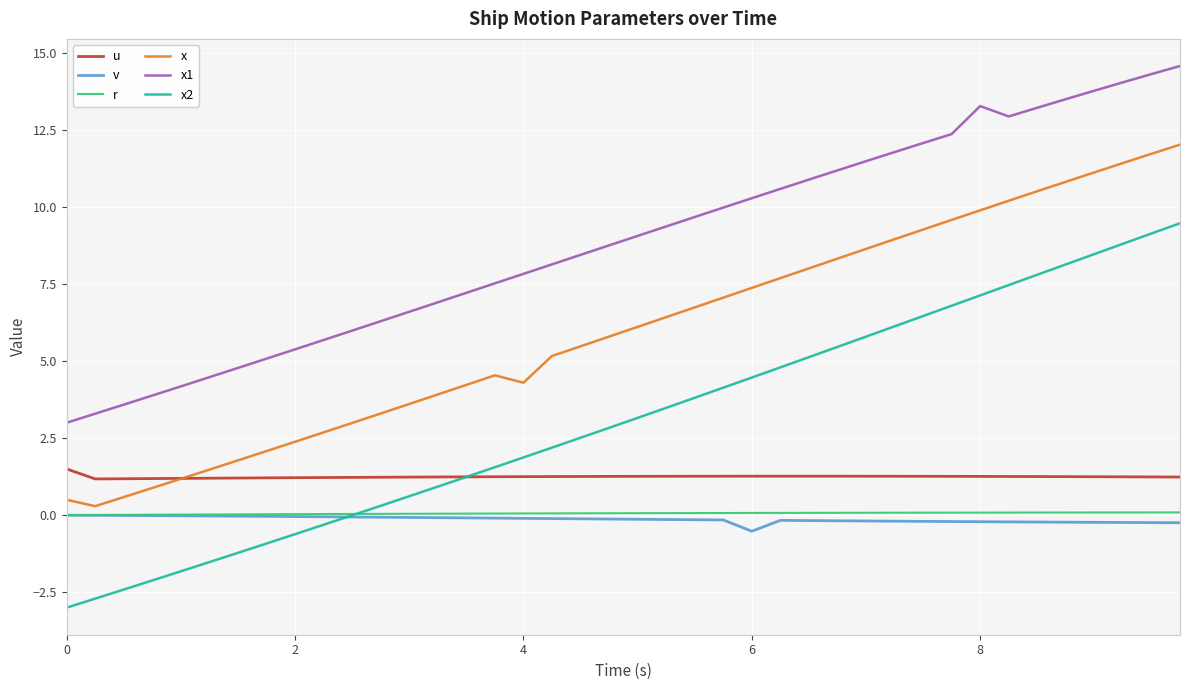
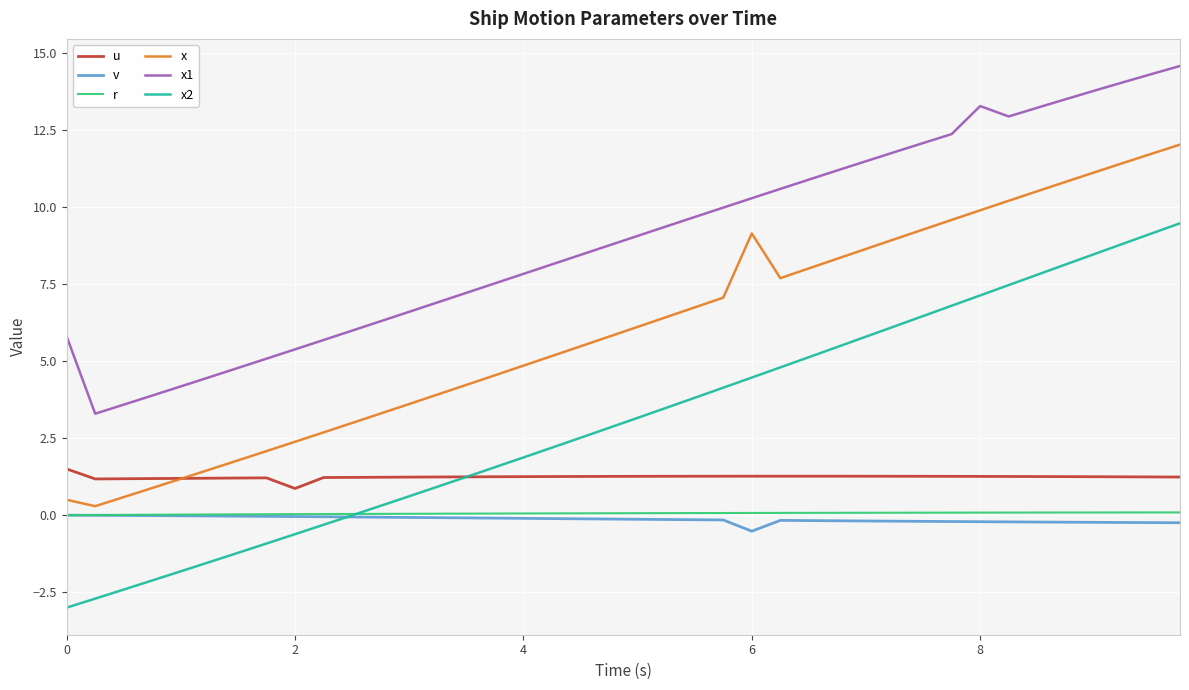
x1, 0: 3.0 -> 5.8
u, 2: 1.2 -> 0.9
x, 4: 4.3 -> 4.9
x, 6: 7.4 -> 9.1
